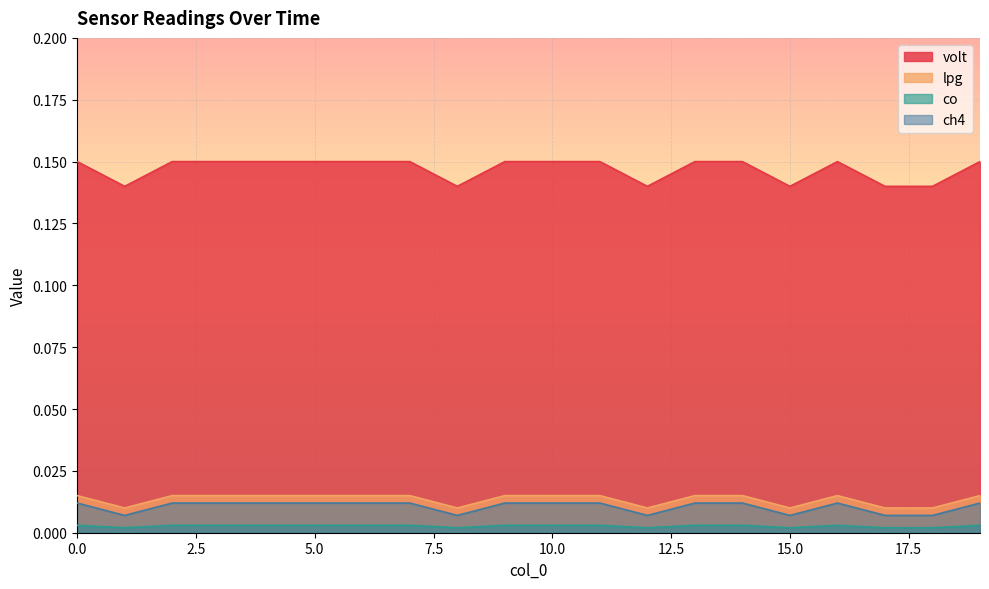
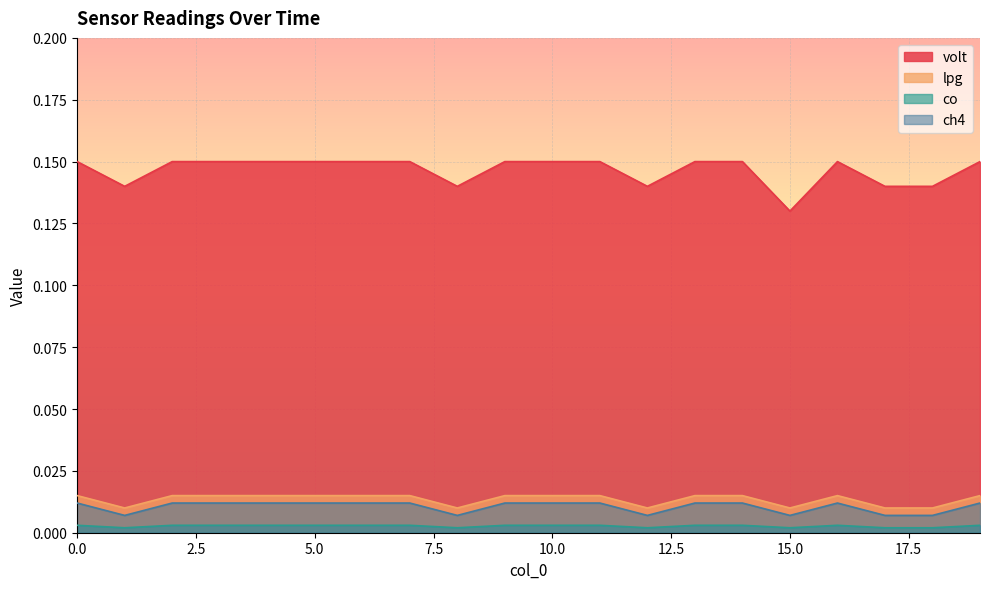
volt, 15.0: 0.14 -> 0.13
